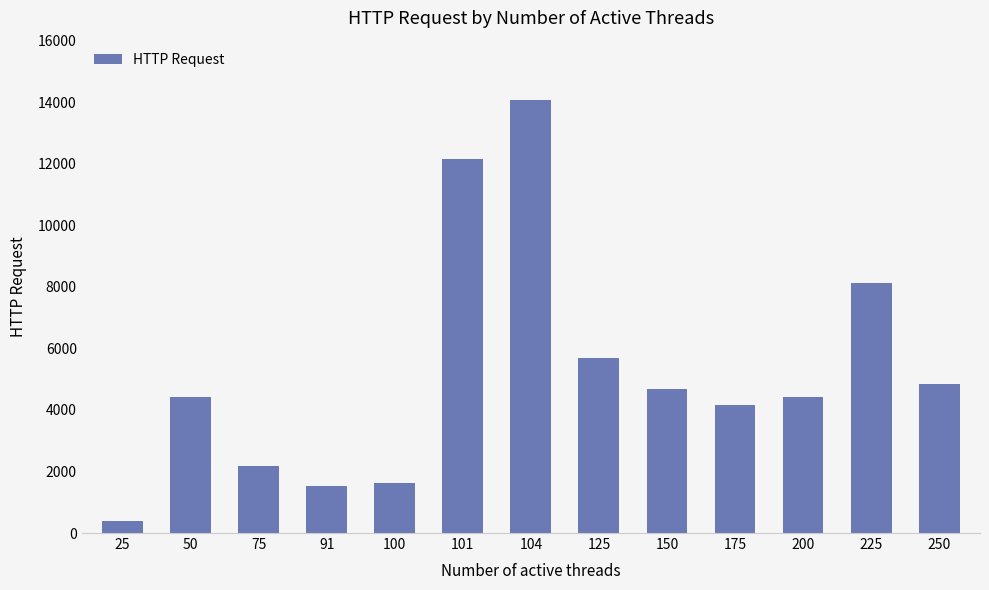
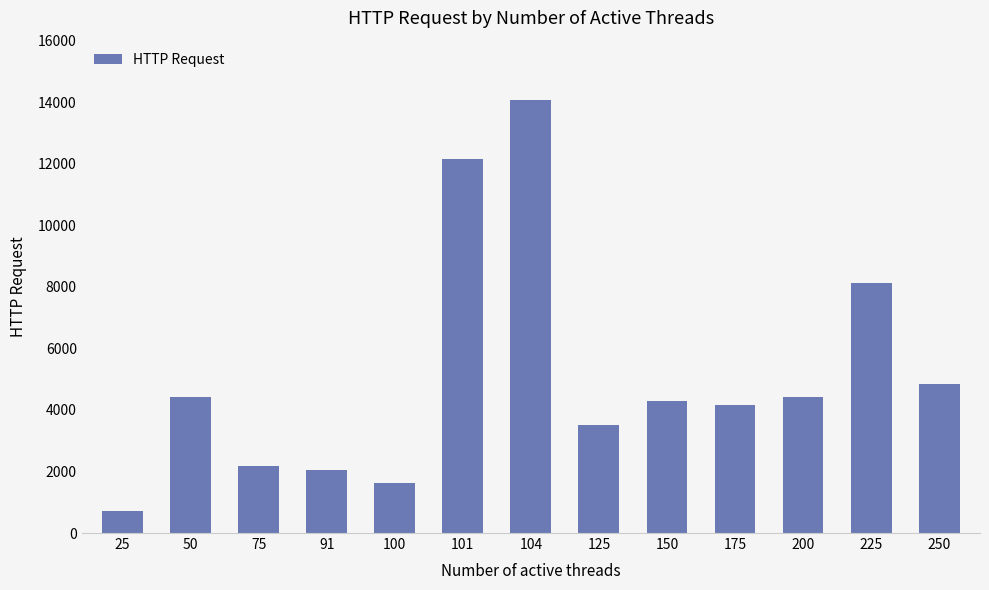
25: 400 -> 700
91: 1500 -> 2100
125: 5700 -> 3500
150: 4700 -> 4300
